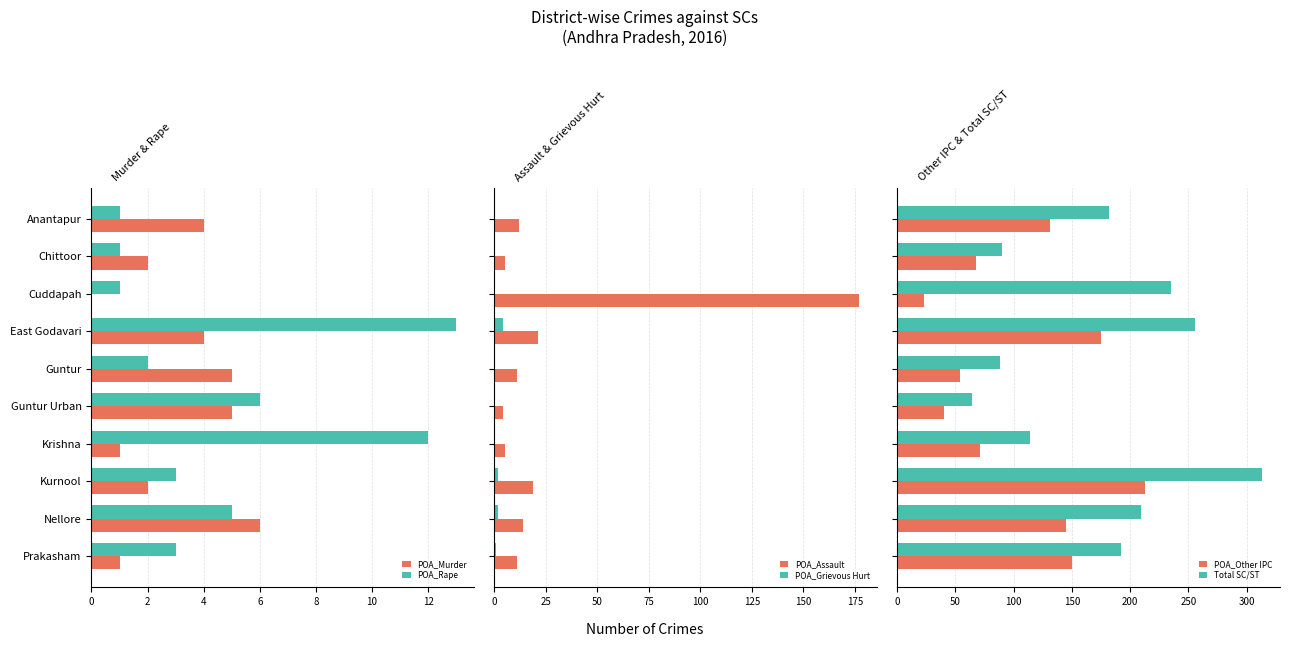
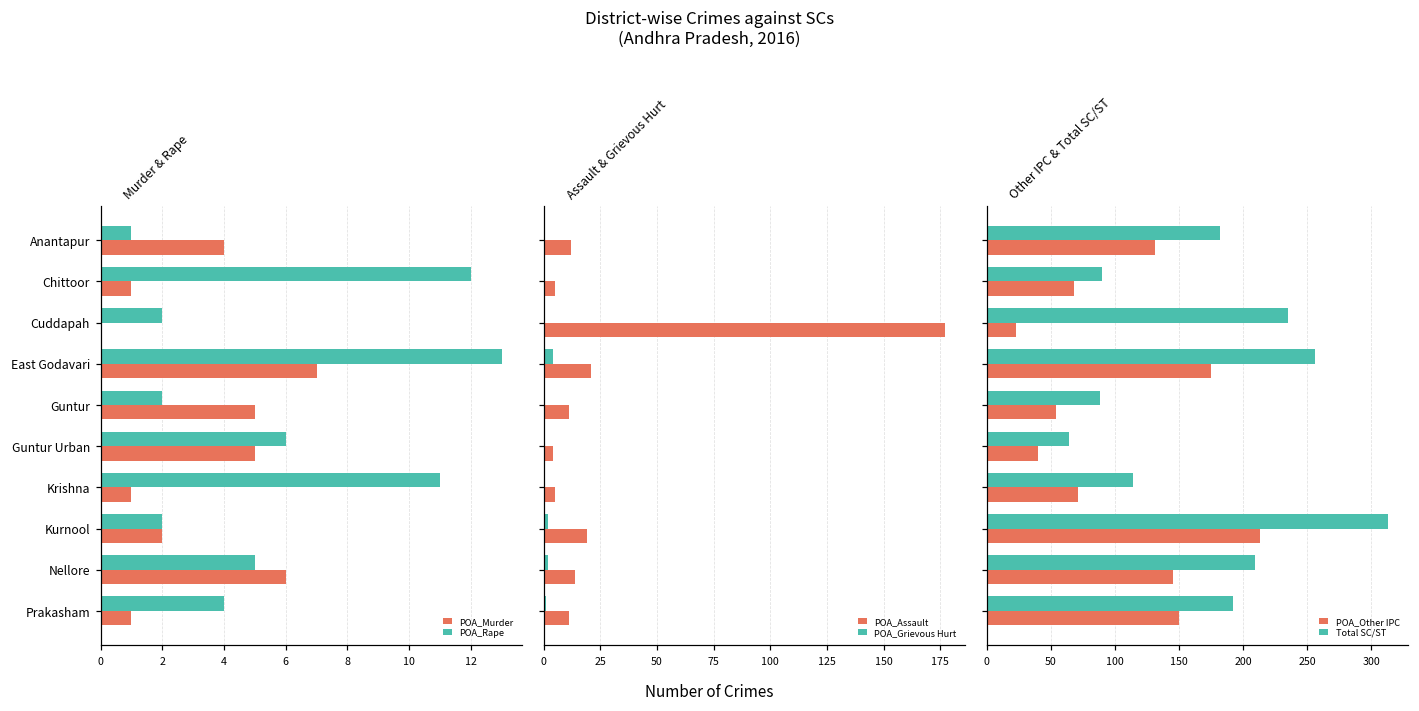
Murder & Rape, POA_Rape, Chittoor: 1 -> 12
Murder & Rape, POA_Murder, Chittoor: 2 -> 1
Murder & Rape, POA_Rape, Cuddapah: 1 -> 2
Murder & Rape, POA_Murder, East Godavari: 4 -> 7
Murder & Rape, POA_Rape, Krishna: 12 -> 11
Murder & Rape, POA_Rape, Kurnool: 3 -> 2
Murder & Rape, POA_Rape, Prakasham: 3 -> 4
